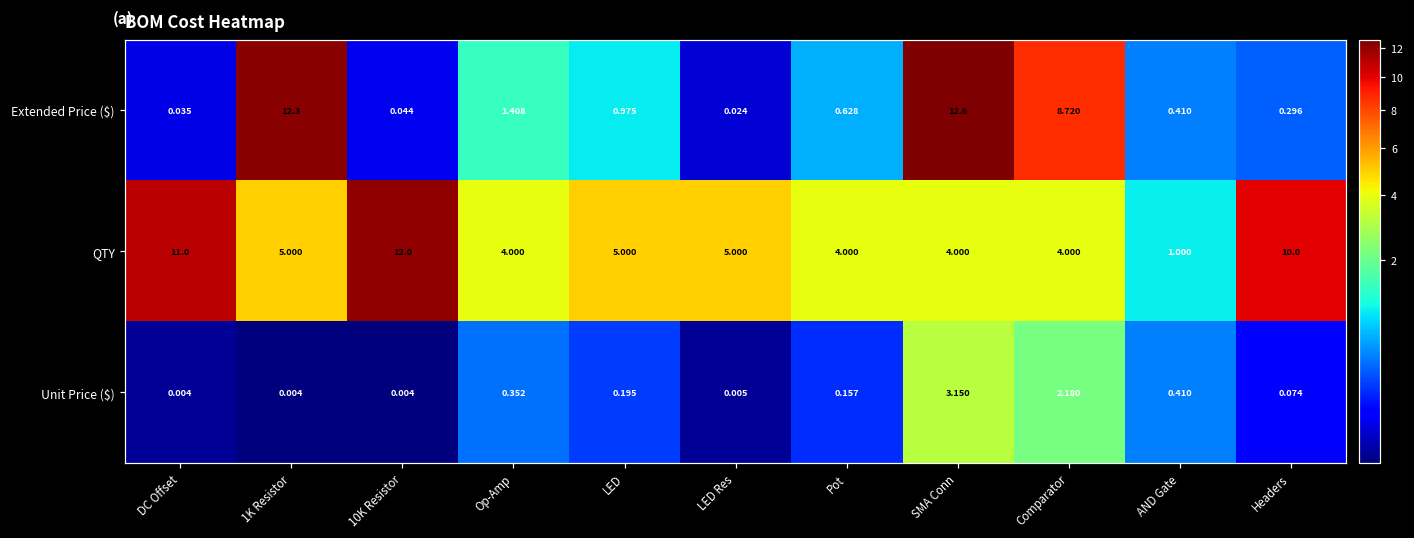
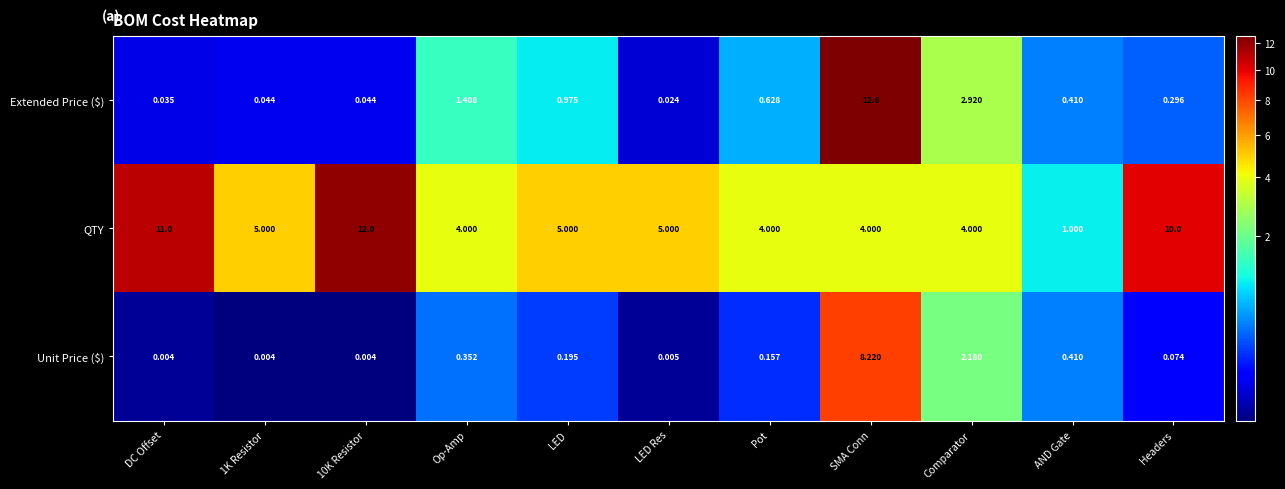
Extended Price ($), 1K Resistor: 12.3 -> 0.044
Extended Price ($), Comparator: 8.720 -> 2.920
Unit Price ($), SMA Conn: 3.150 -> 8.220
